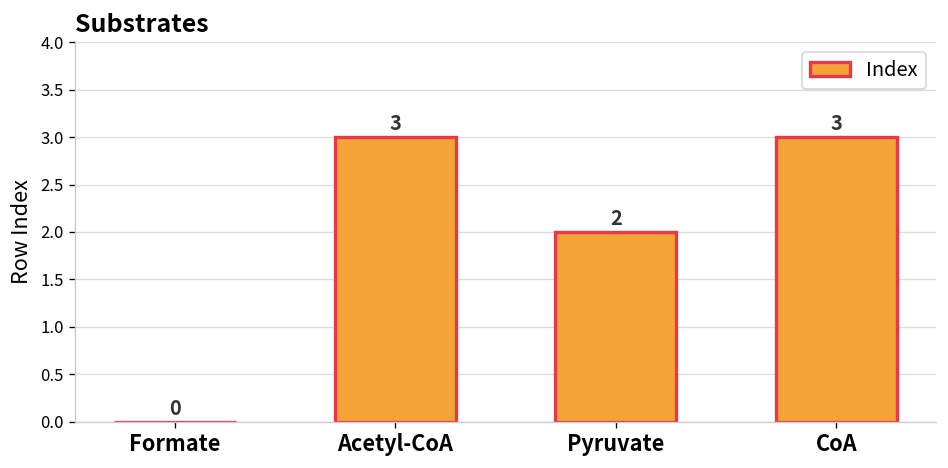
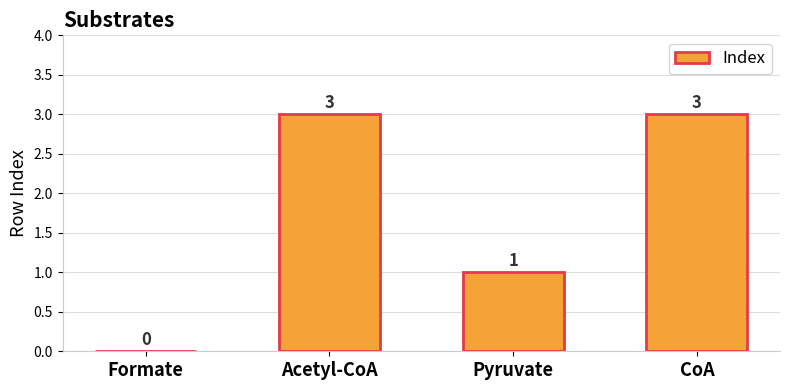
Pyruvate: 2 -> 1
